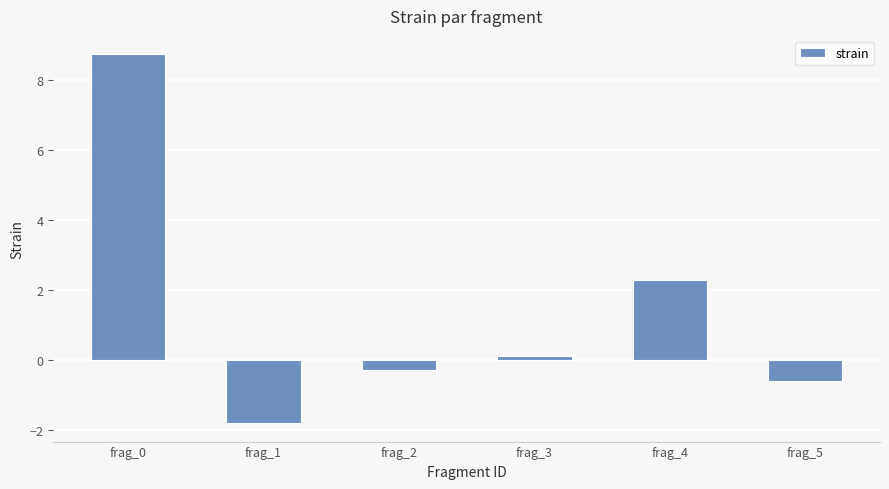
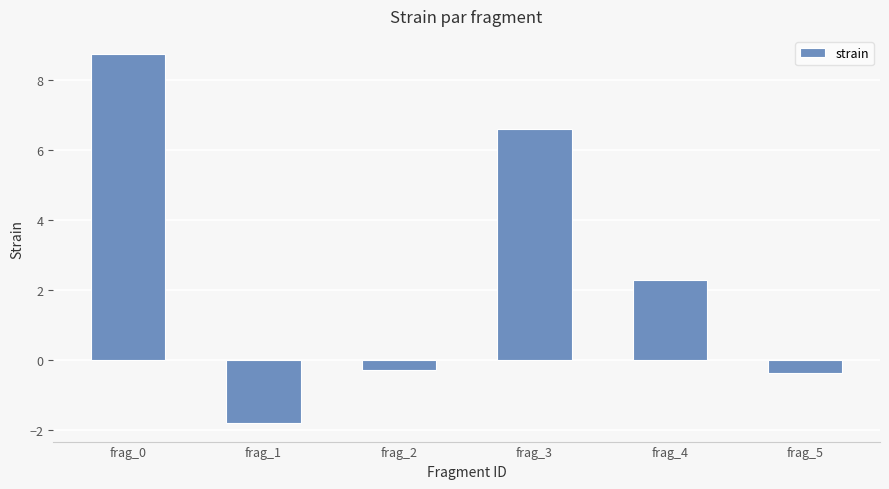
frag_3: 0.1 -> 6.6
frag_5: -0.6 -> -0.4
